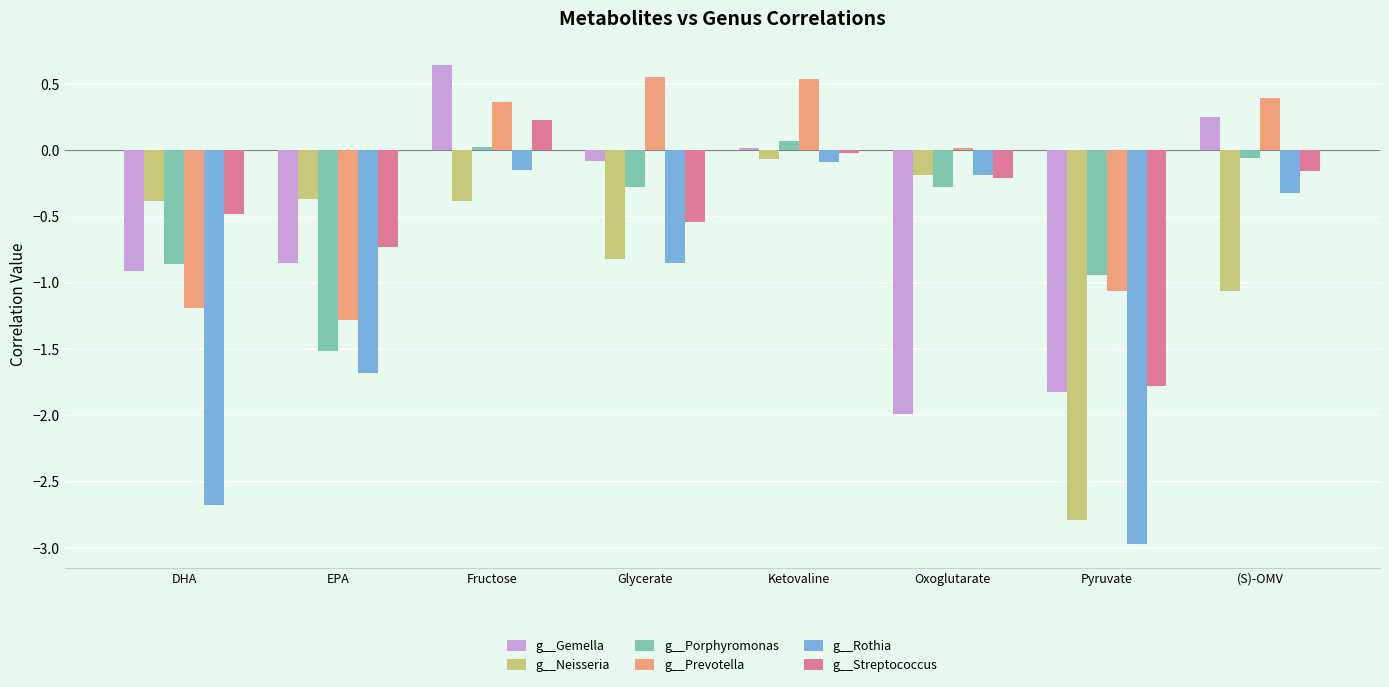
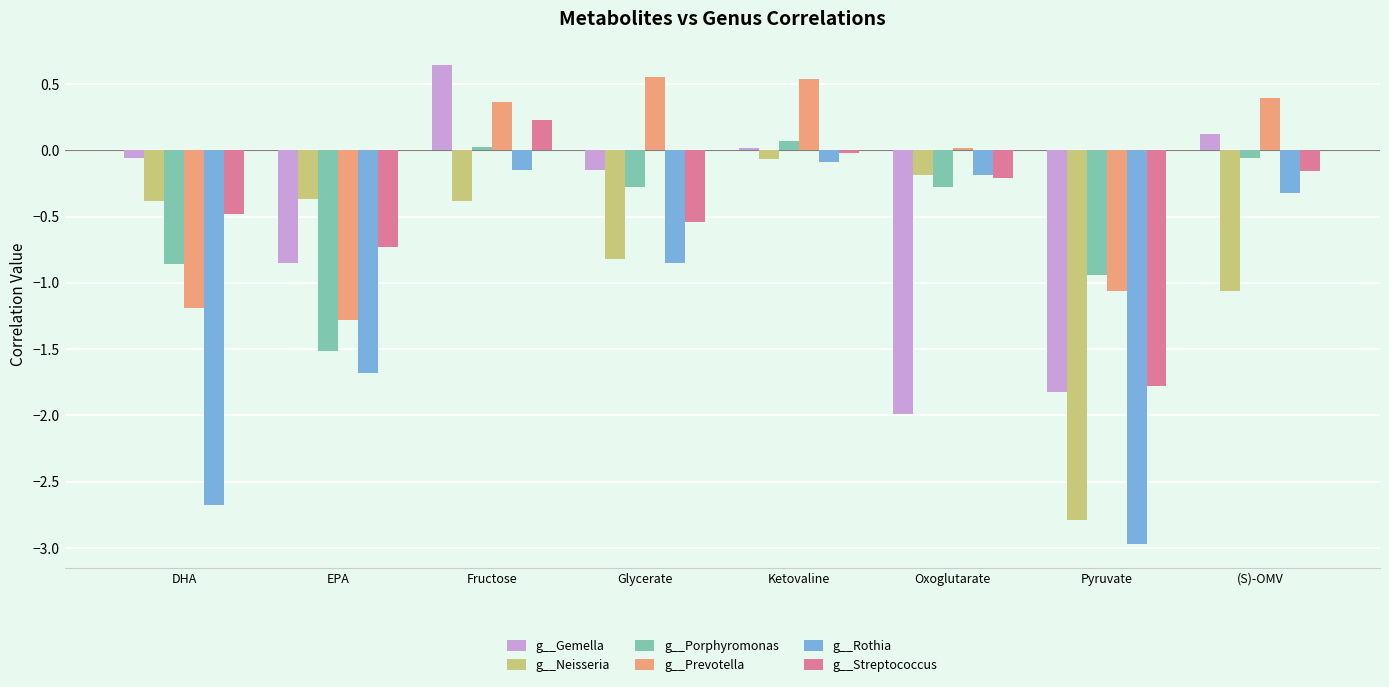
g__Gemella, DHA: -0.91 -> -0.06
g__Gemella, Glycerate: -0.08 -> -0.15
g__Gemella, (S)-OMV: 0.25 -> 0.12
